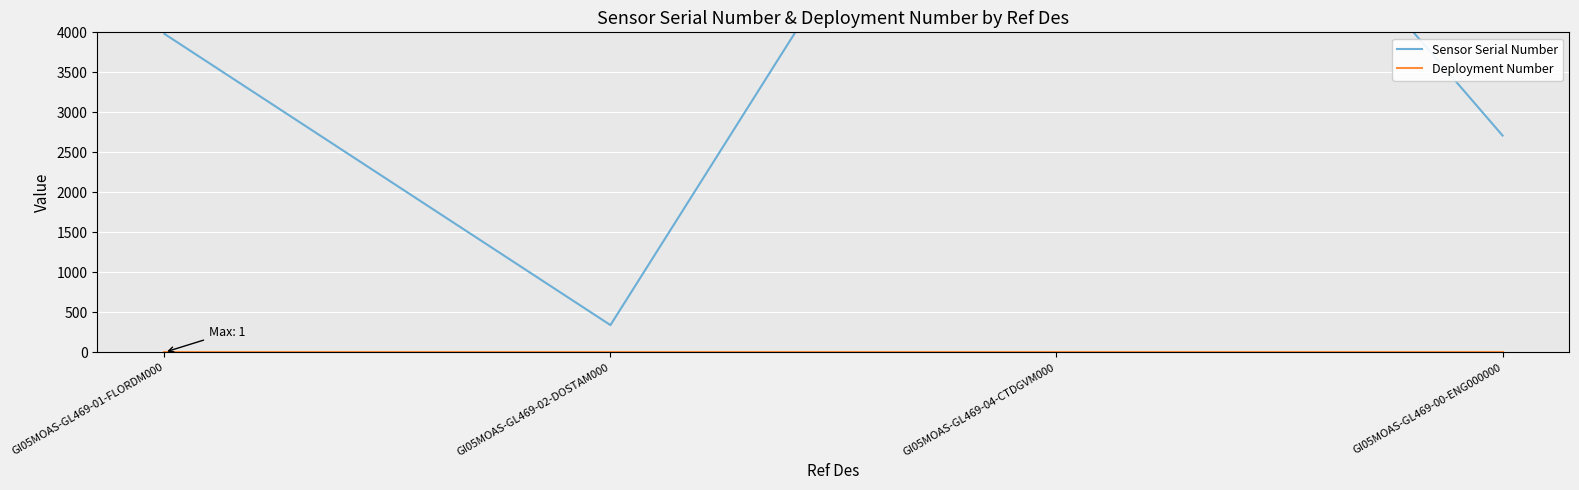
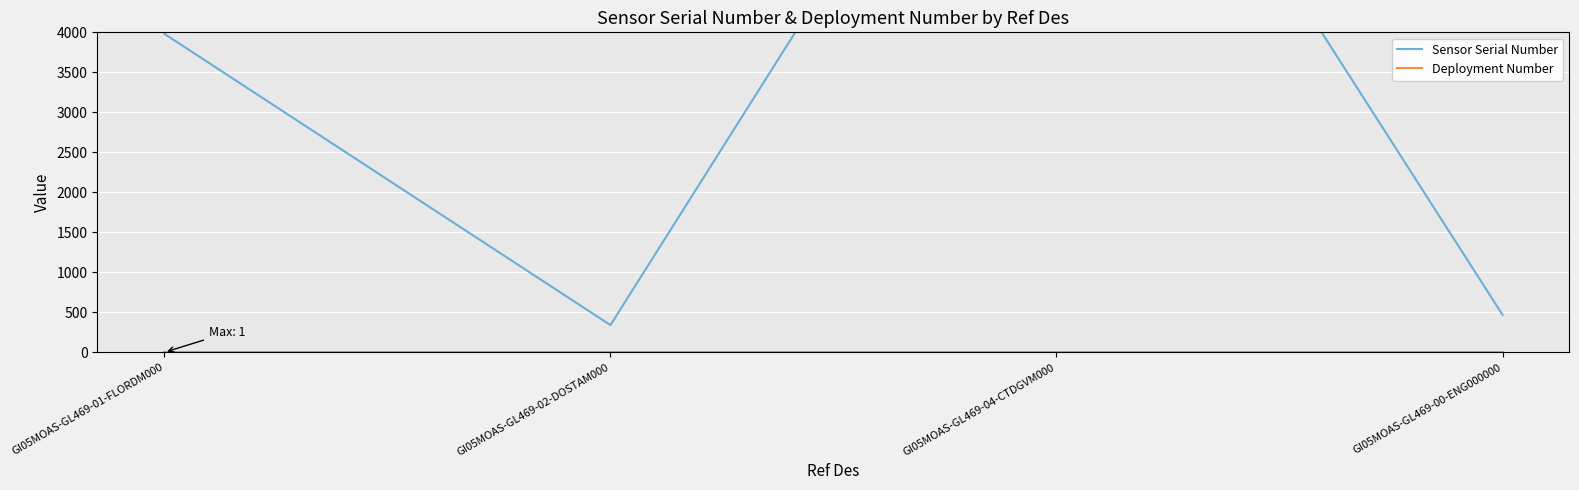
Sensor Serial Number, GI05MOAS-GL469-00-ENG000000: 2700 -> 500
